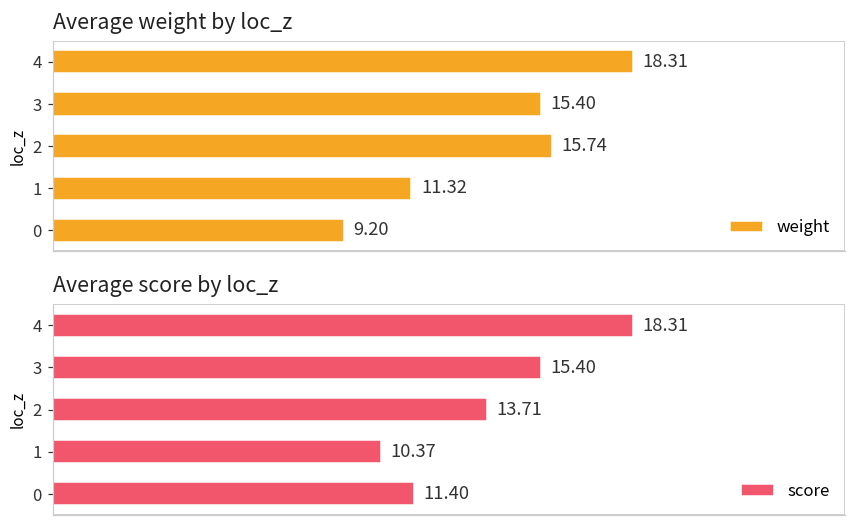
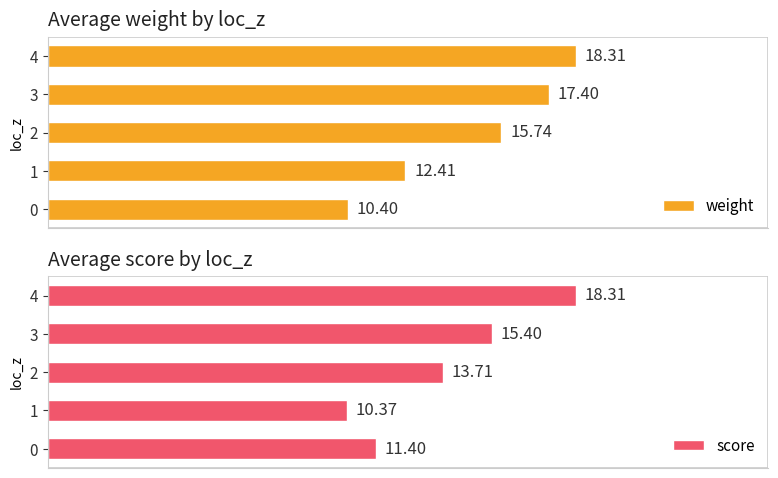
Average weight by loc_z, 3: 15.40 -> 17.40
Average weight by loc_z, 1: 11.32 -> 12.41
Average weight by loc_z, 0: 9.20 -> 10.40
